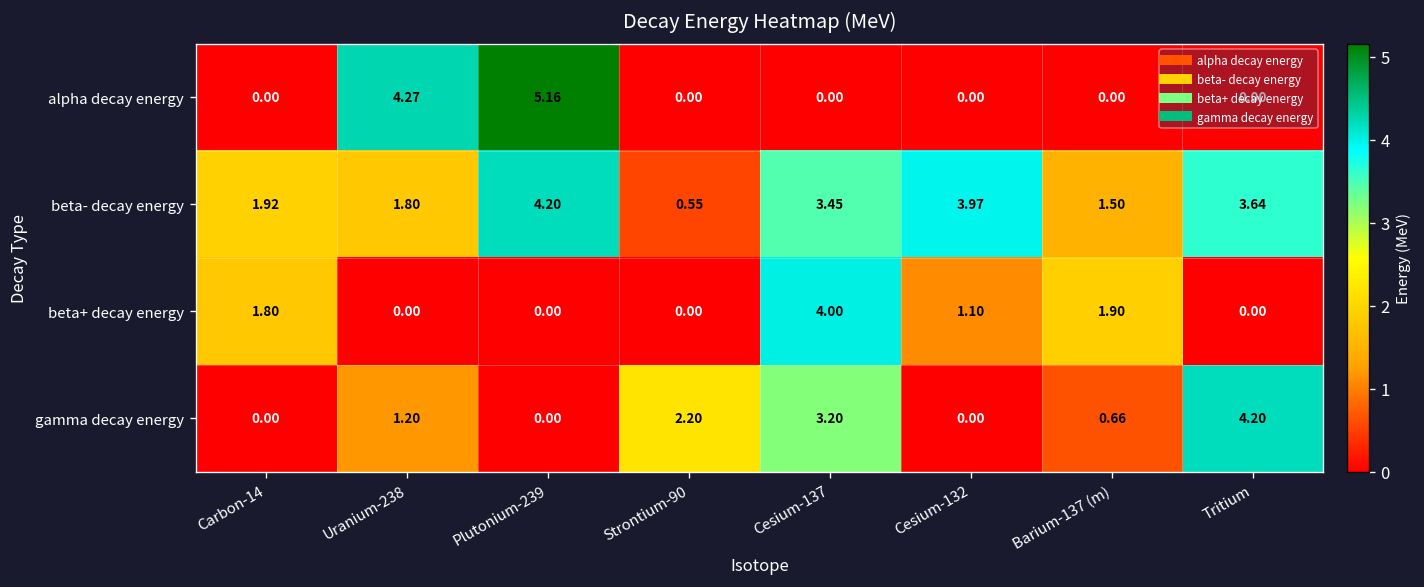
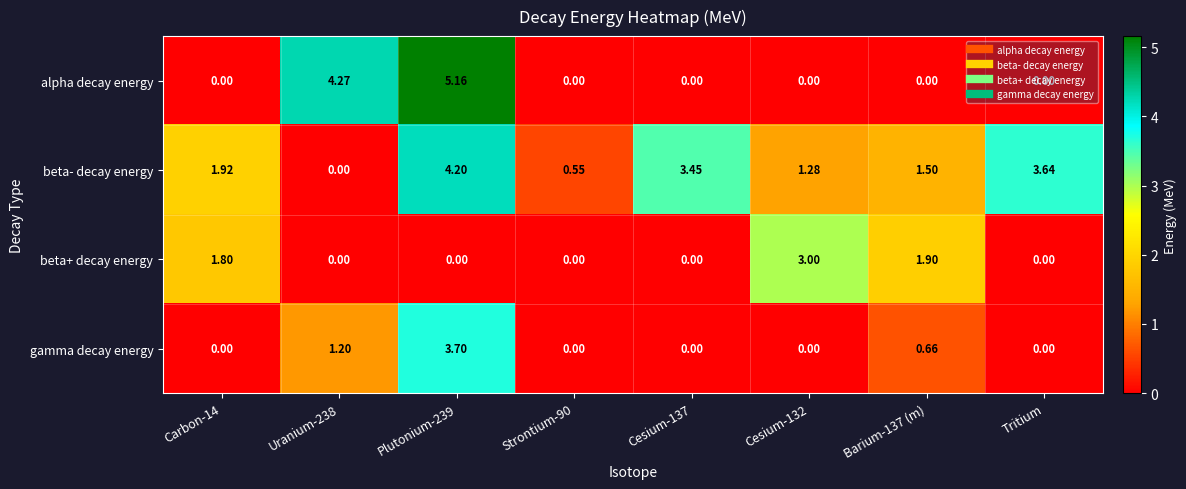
beta- decay energy, Uranium-238: 1.80 -> 0.00
beta- decay energy, Cesium-132: 3.97 -> 1.28
beta+ decay energy, Cesium-137: 4.00 -> 0.00
beta+ decay energy, Cesium-132: 1.10 -> 3.00
gamma decay energy, Plutonium-239: 0.00 -> 3.70
gamma decay energy, Strontium-90: 2.20 -> 0.00
gamma decay energy, Cesium-137: 3.20 -> 0.00
gamma decay energy, Tritium: 4.20 -> 0.00
